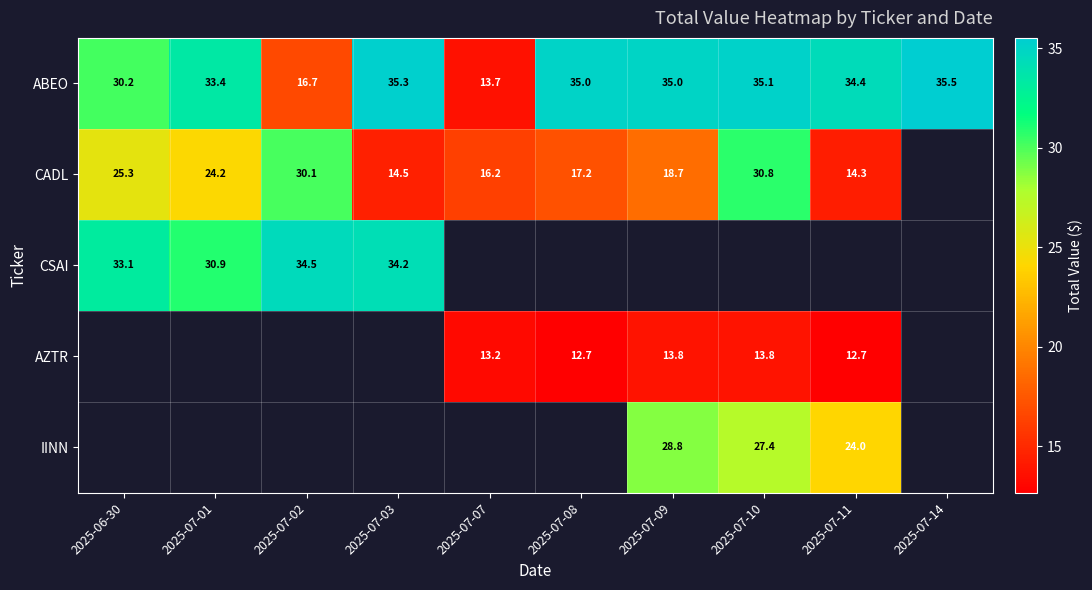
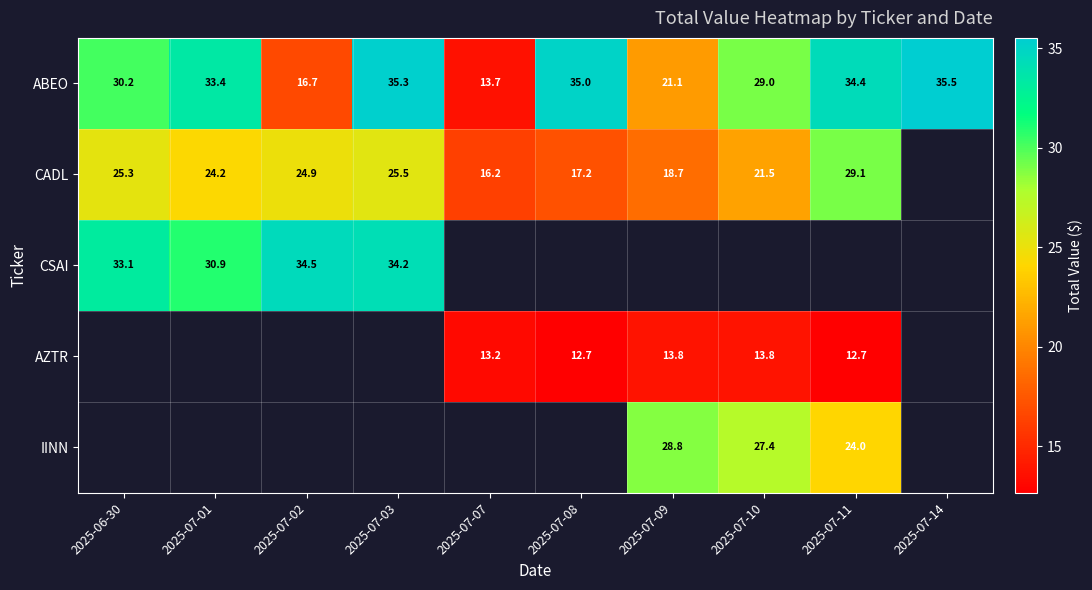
ABEO, 2025-07-09: 35.0 -> 21.1
ABEO, 2025-07-10: 35.1 -> 29.0
CADL, 2025-07-02: 30.1 -> 24.9
CADL, 2025-07-03: 14.5 -> 25.5
CADL, 2025-07-10: 30.8 -> 21.5
CADL, 2025-07-11: 14.3 -> 29.1
